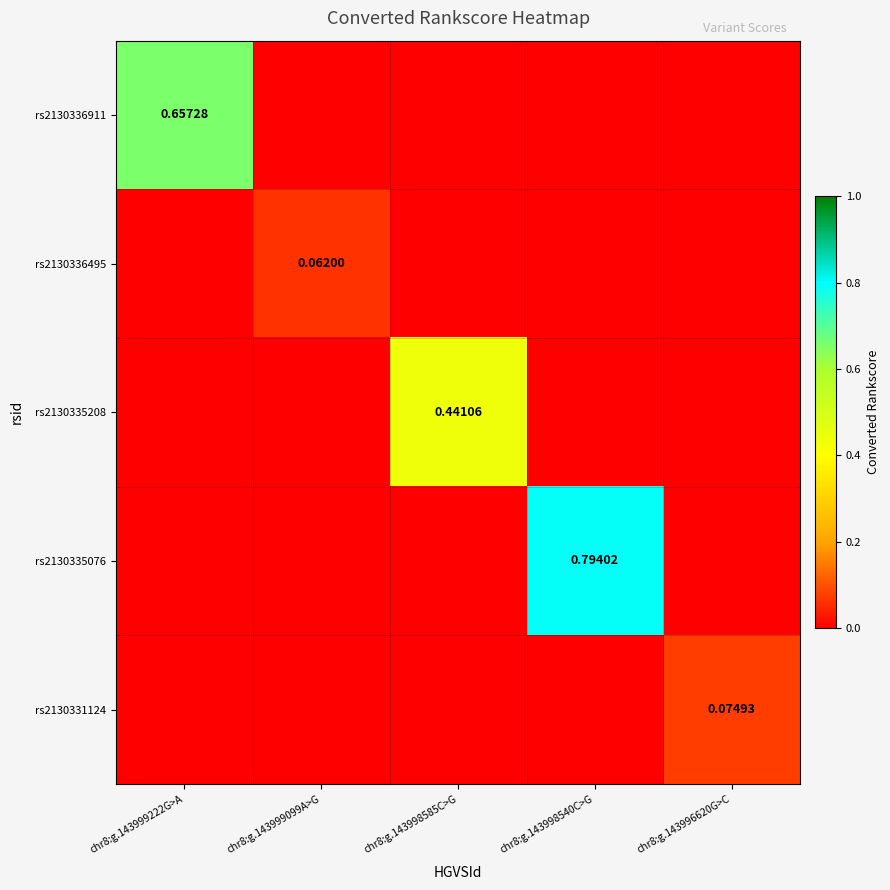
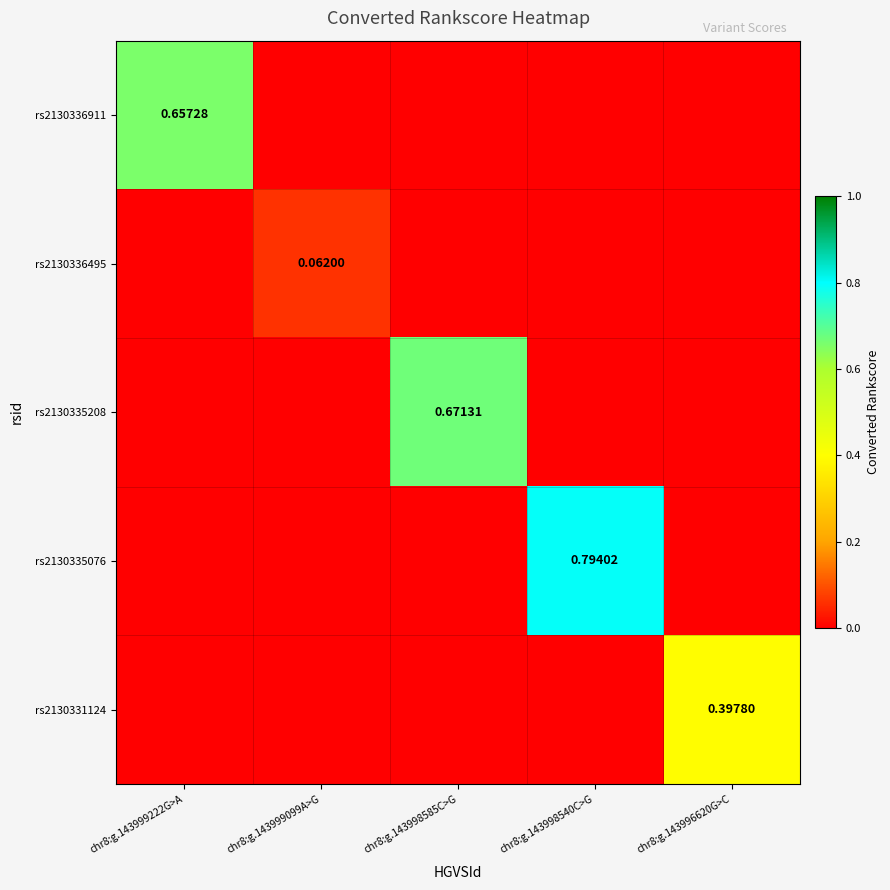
rs2130335208, chr8:g.143998585C>G: 0.44106 -> 0.67131
rs2130331124, chr8:g.143996620G>C: 0.07493 -> 0.39780
